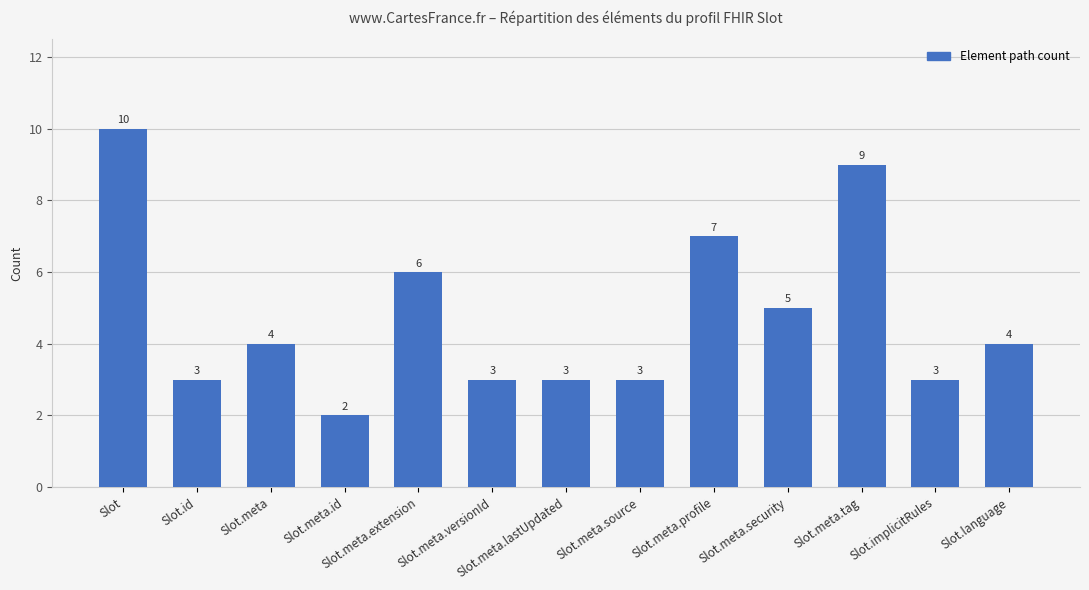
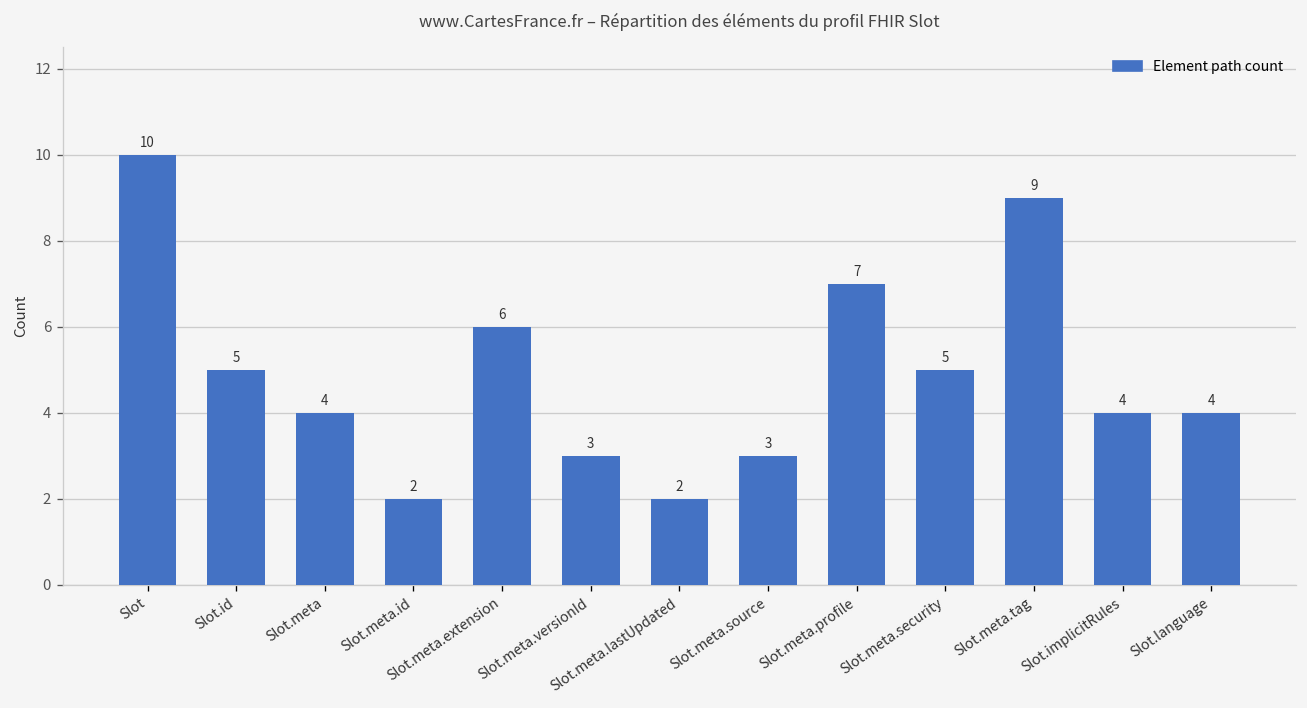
Slot.id: 3 -> 5
Slot.meta.lastUpdated: 3 -> 2
Slot.implicitRules: 3 -> 4
